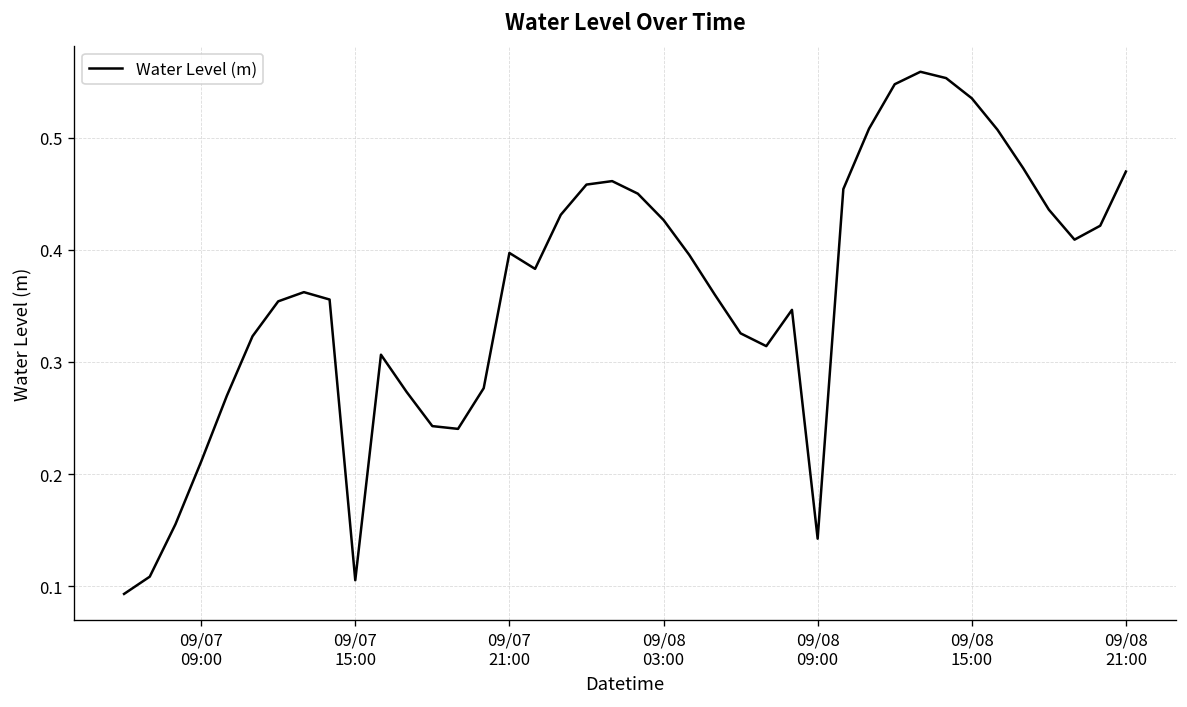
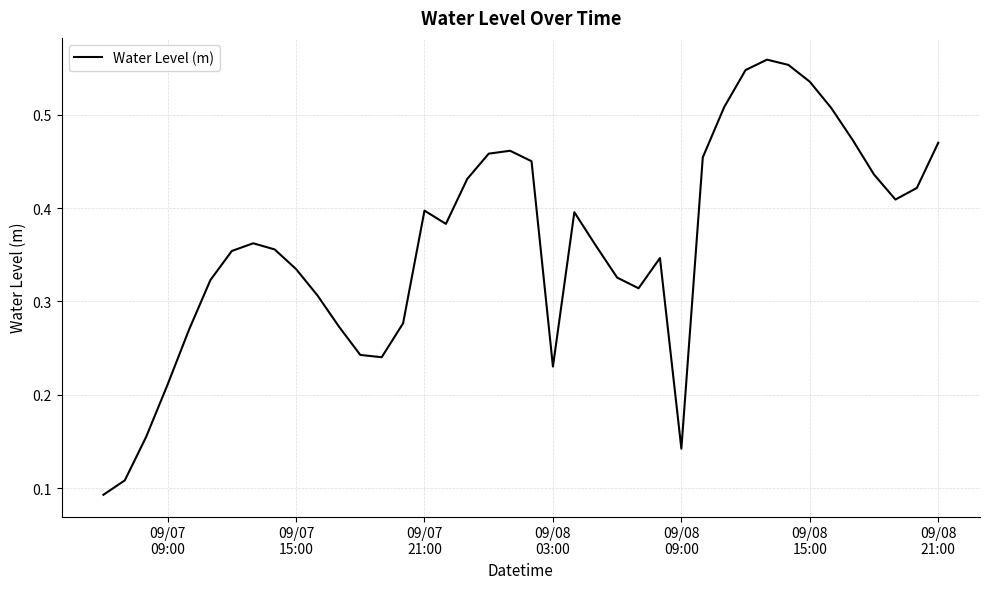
09/07 15:00: 0.11 -> 0.33
09/08 03:00: 0.43 -> 0.23
